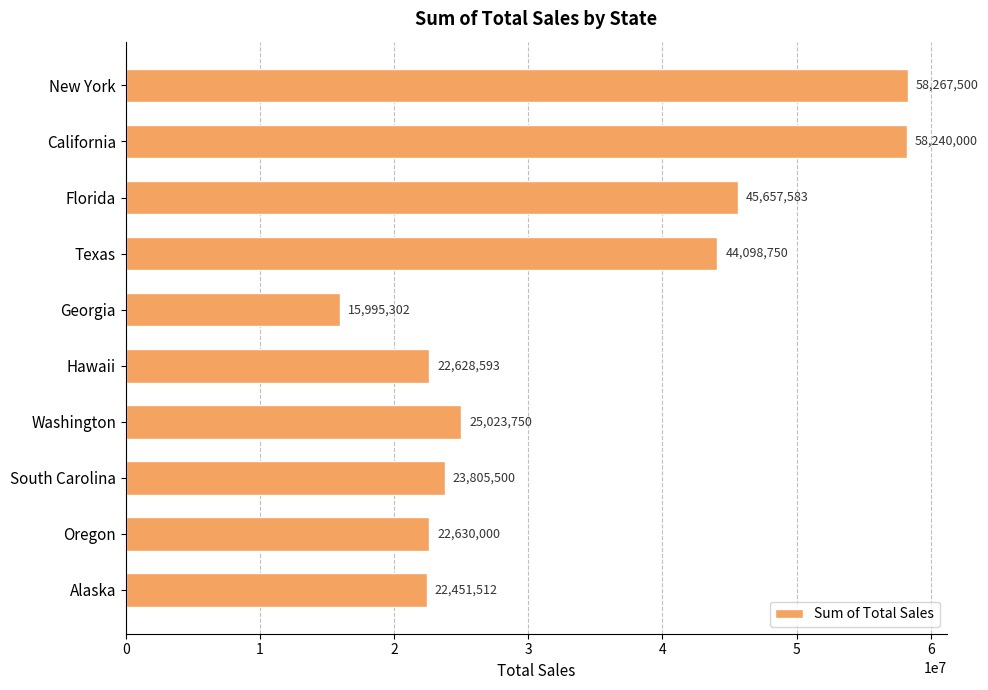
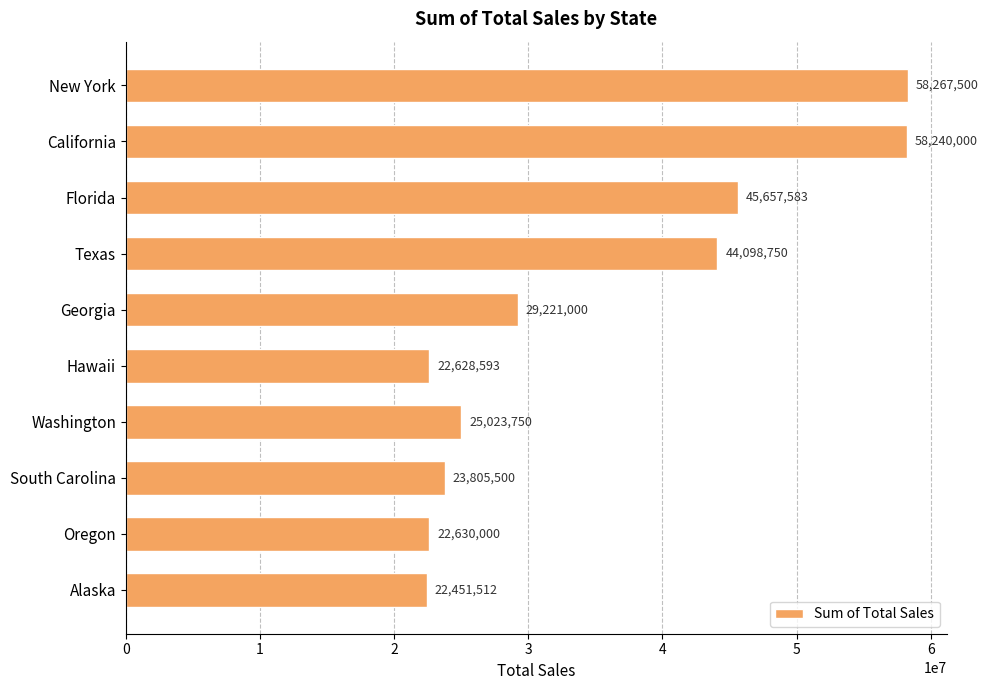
Georgia: 15,995,302 -> 29,221,000
